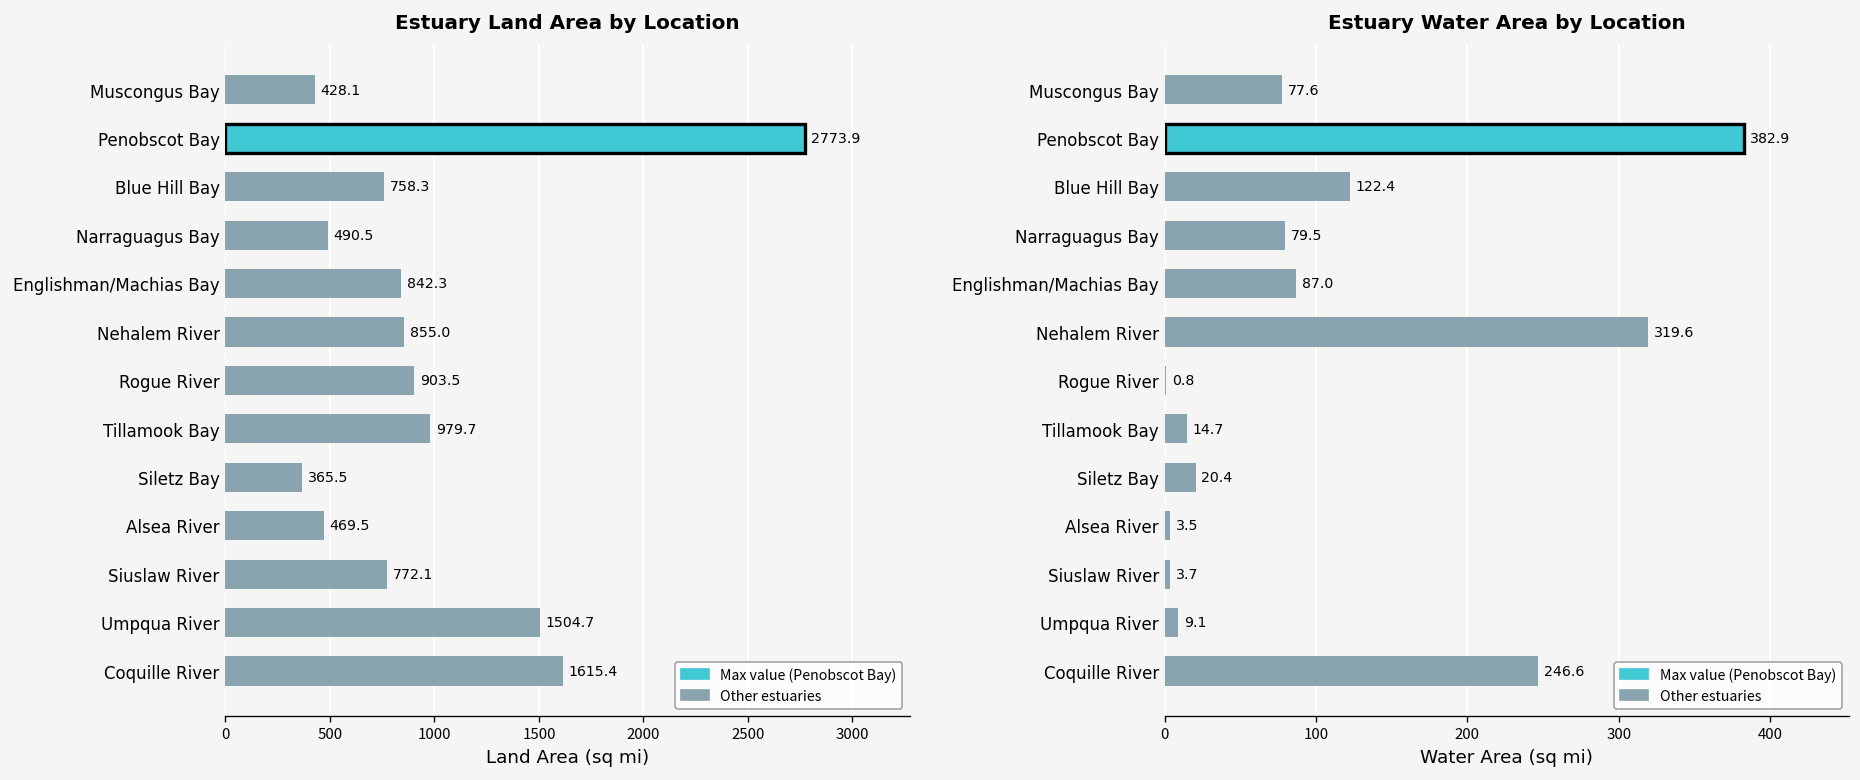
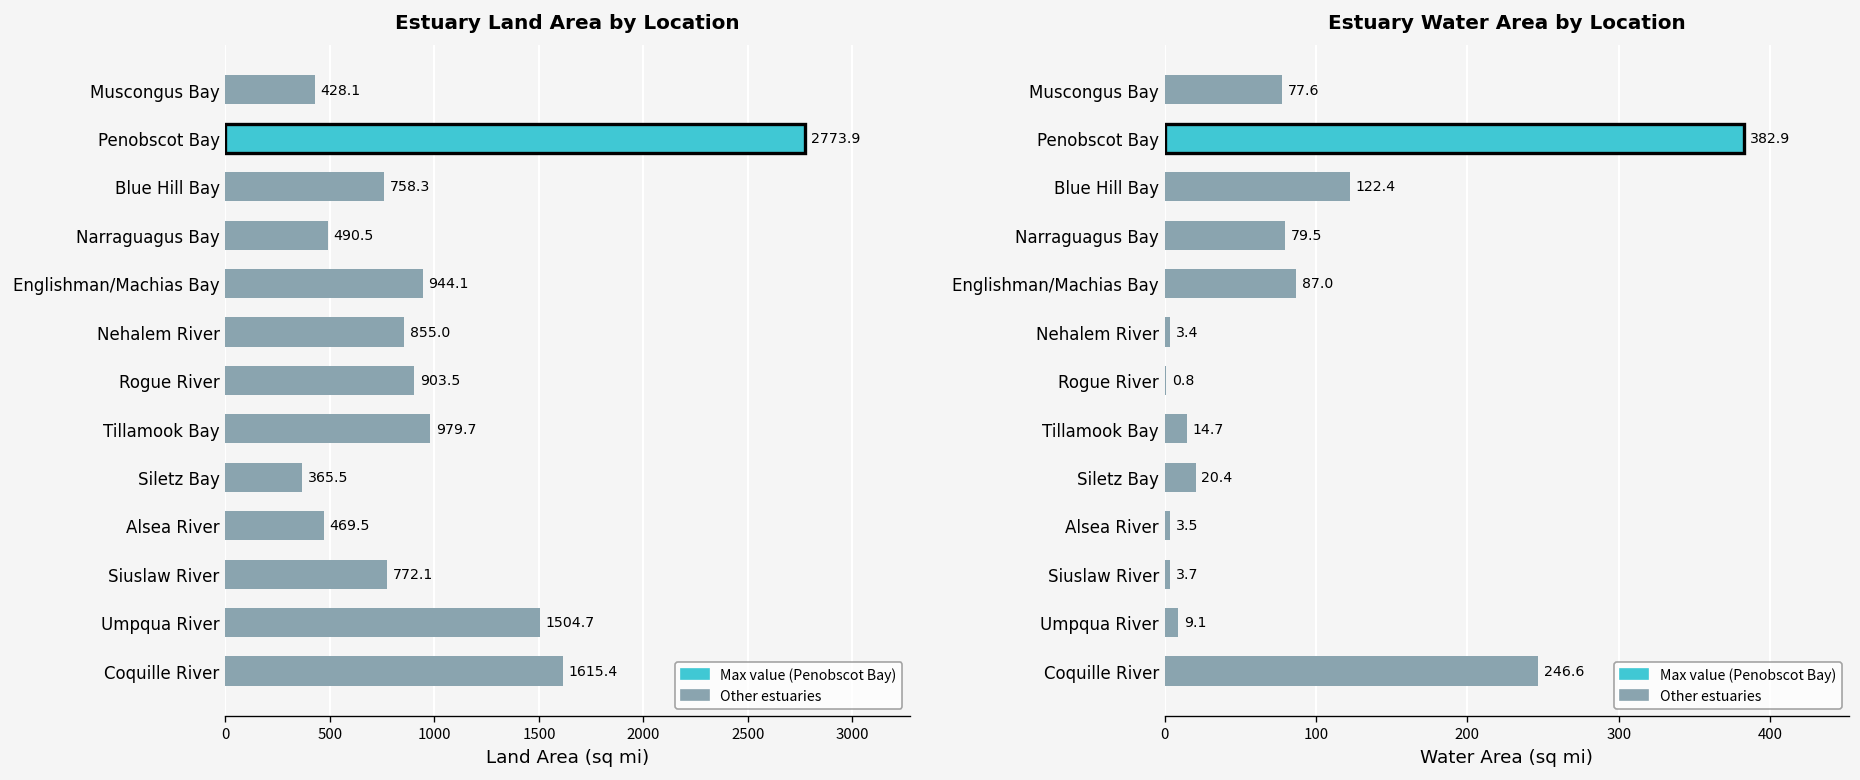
Estuary Land Area by Location, Englishman/Machias Bay: 842.3 -> 944.1
Estuary Water Area by Location, Nehalem River: 319.6 -> 3.4
